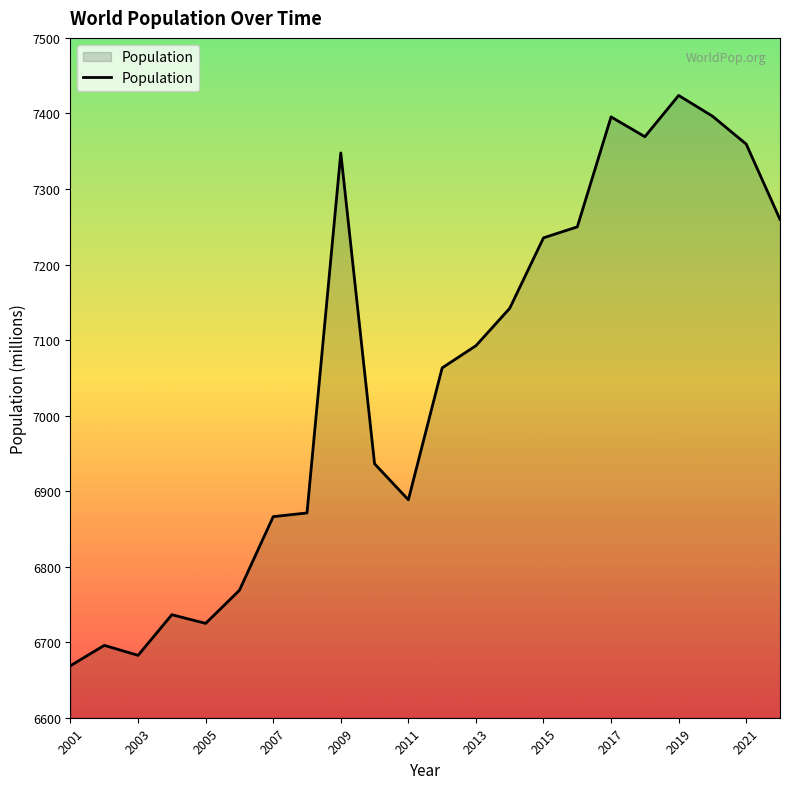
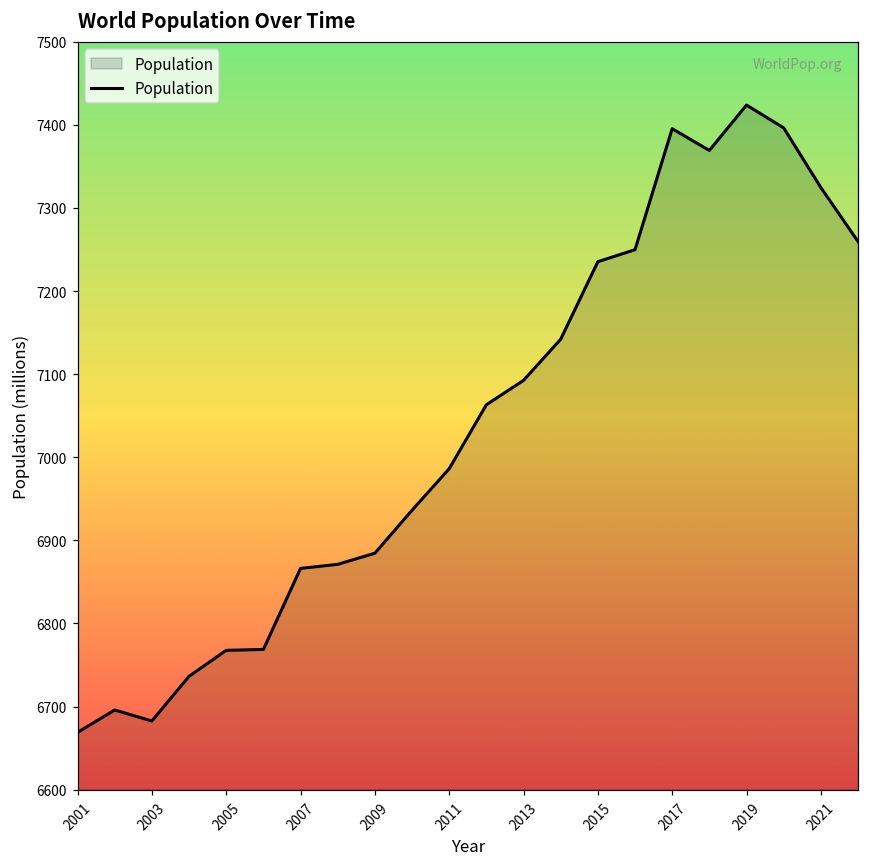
2005: 6720 -> 6770
2009: 7350 -> 6880
2011: 6890 -> 6990
2021: 7360 -> 7320
